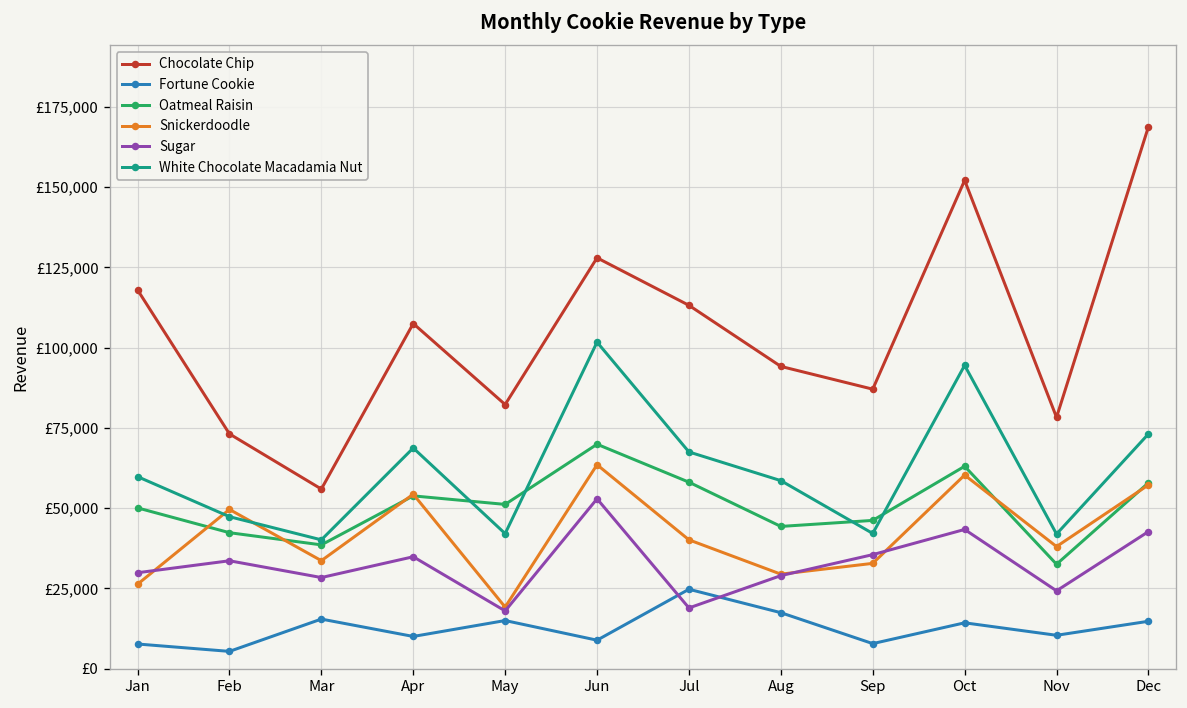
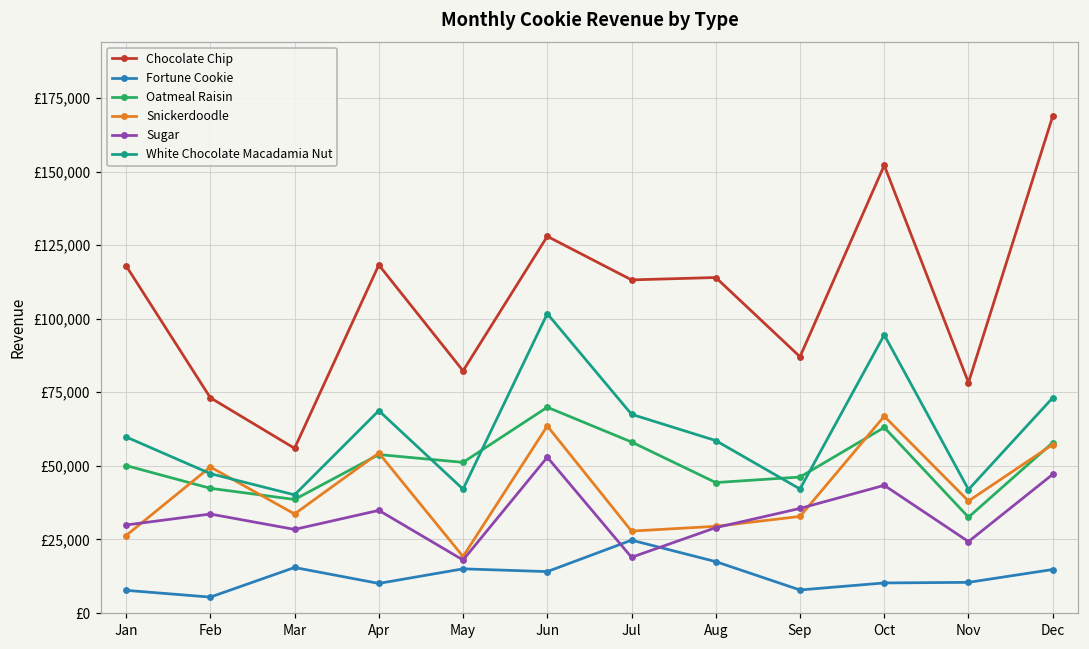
Chocolate Chip, Apr: £108,000 -> £118,000
Fortune Cookie, Jun: £9,000 -> £14,000
Snickerdoodle, Jul: £40,000 -> £28,000
Chocolate Chip, Aug: £94,000 -> £114,000
Fortune Cookie, Oct: £14,000 -> £10,000
Snickerdoodle, Oct: £60,000 -> £67,000
Sugar, Dec: £43,000 -> £47,000
